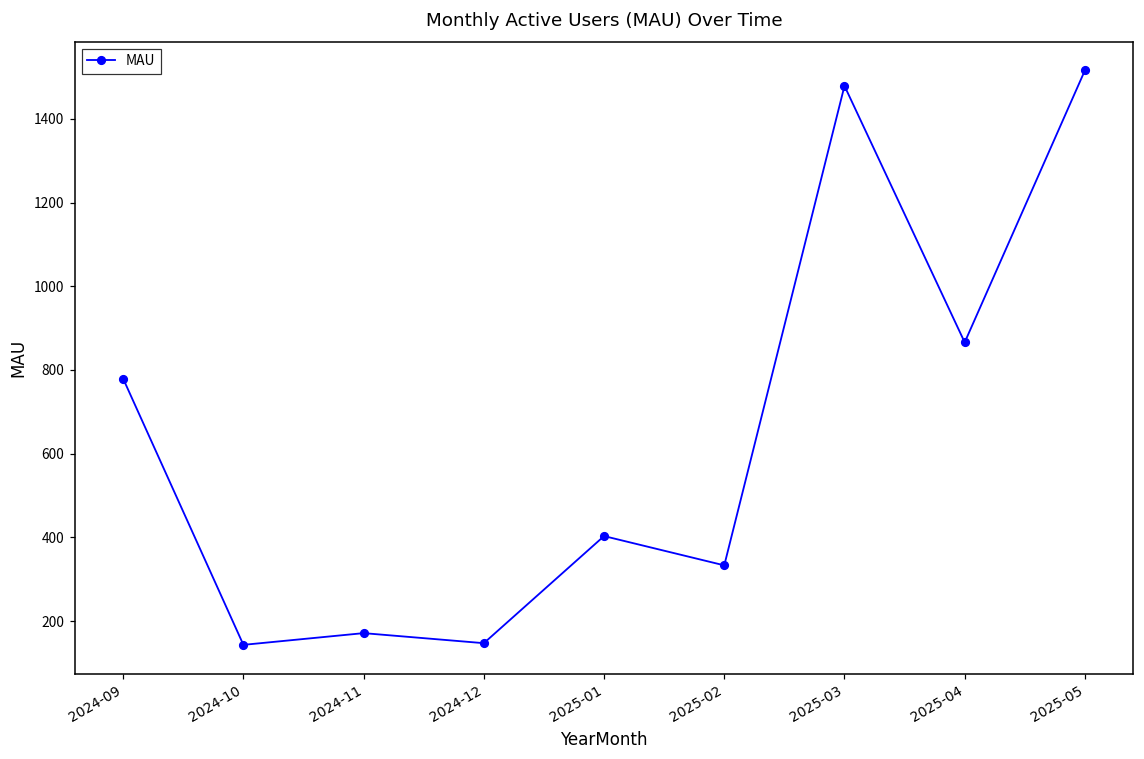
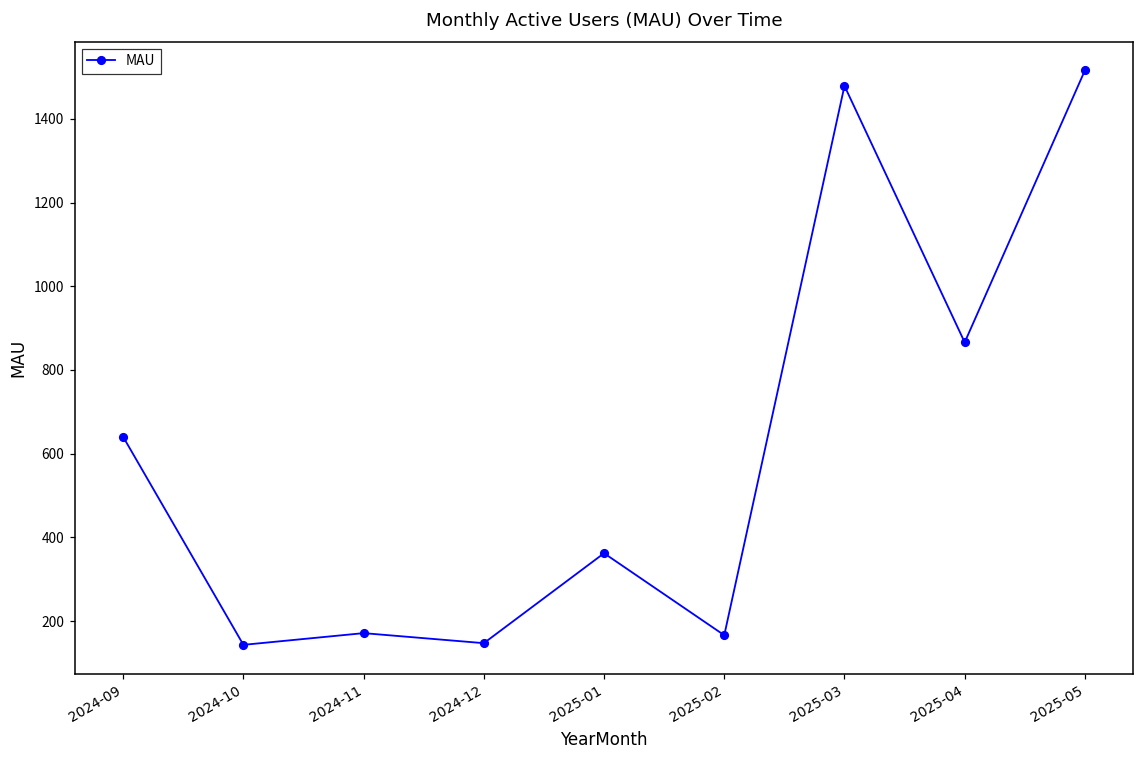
2024-09: 780 -> 640
2025-01: 400 -> 360
2025-02: 330 -> 170
